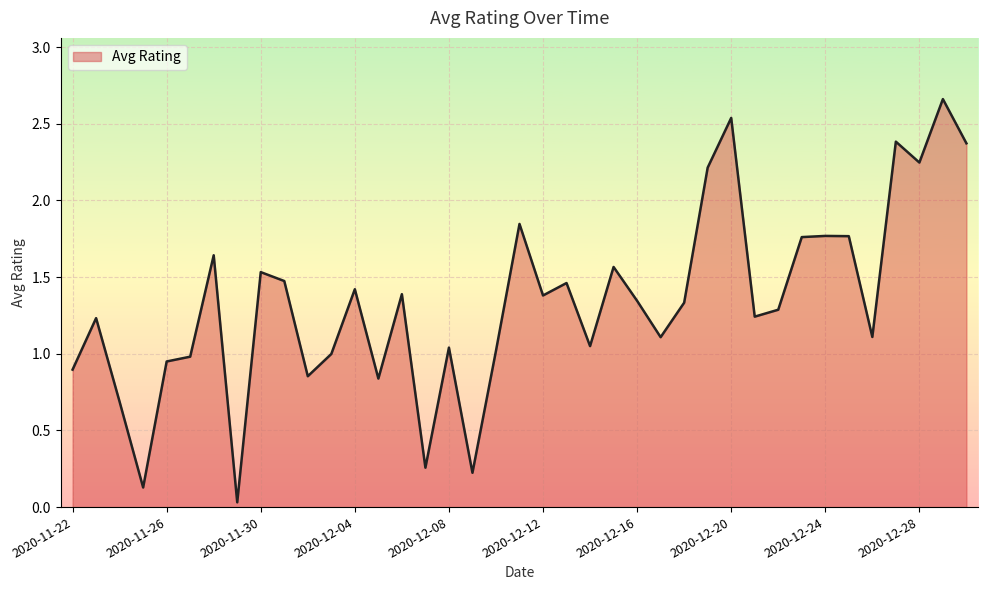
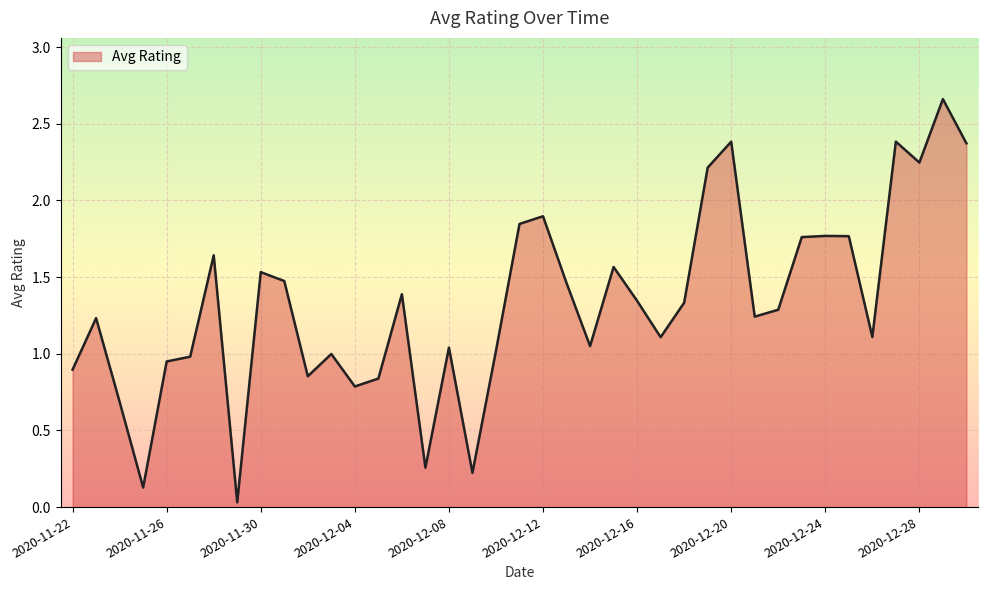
2020-12-04: 1.42 -> 0.79
2020-12-12: 1.38 -> 1.90
2020-12-20: 2.54 -> 2.38
